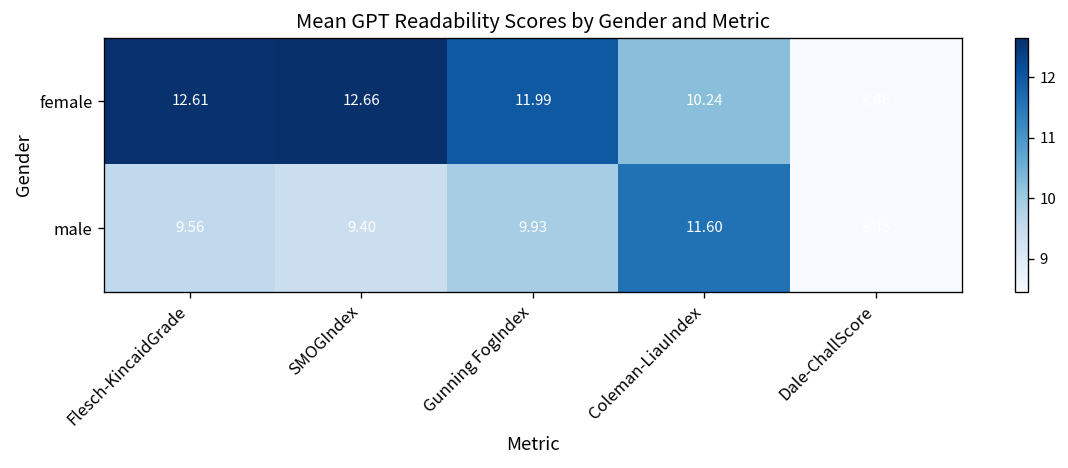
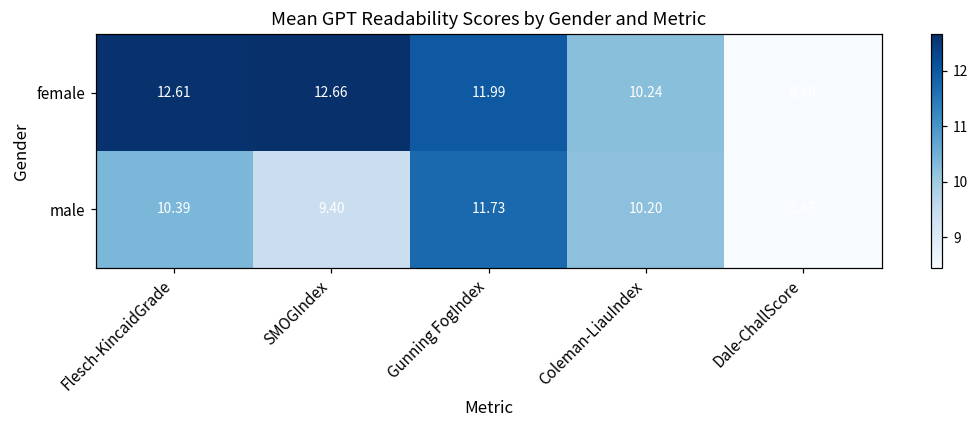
male, Flesch-KincaidGrade: 9.56 -> 10.39
male, Gunning FogIndex: 9.93 -> 11.73
male, Coleman-LiauIndex: 11.60 -> 10.20
